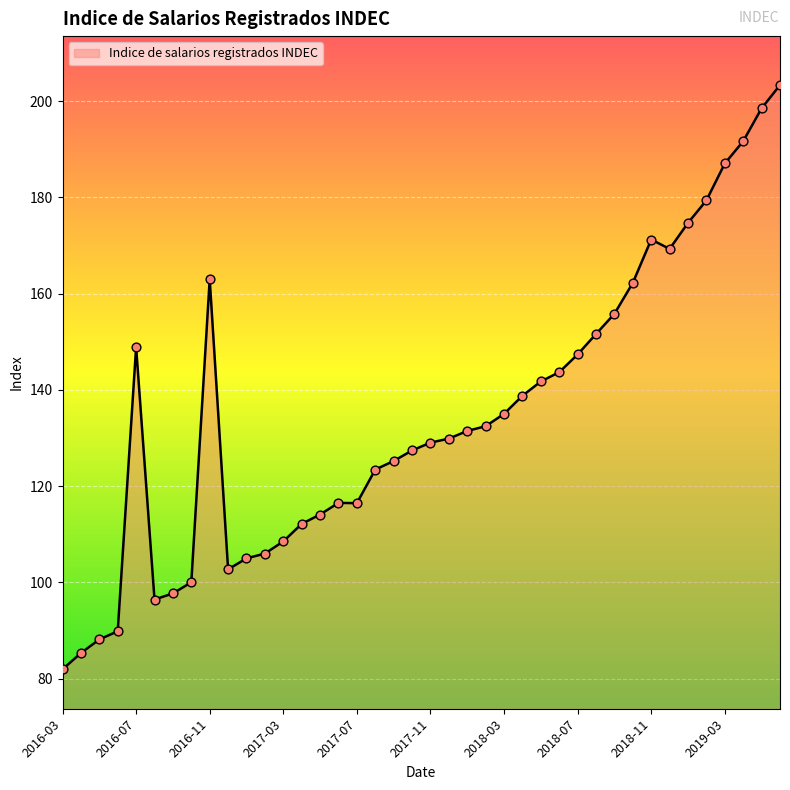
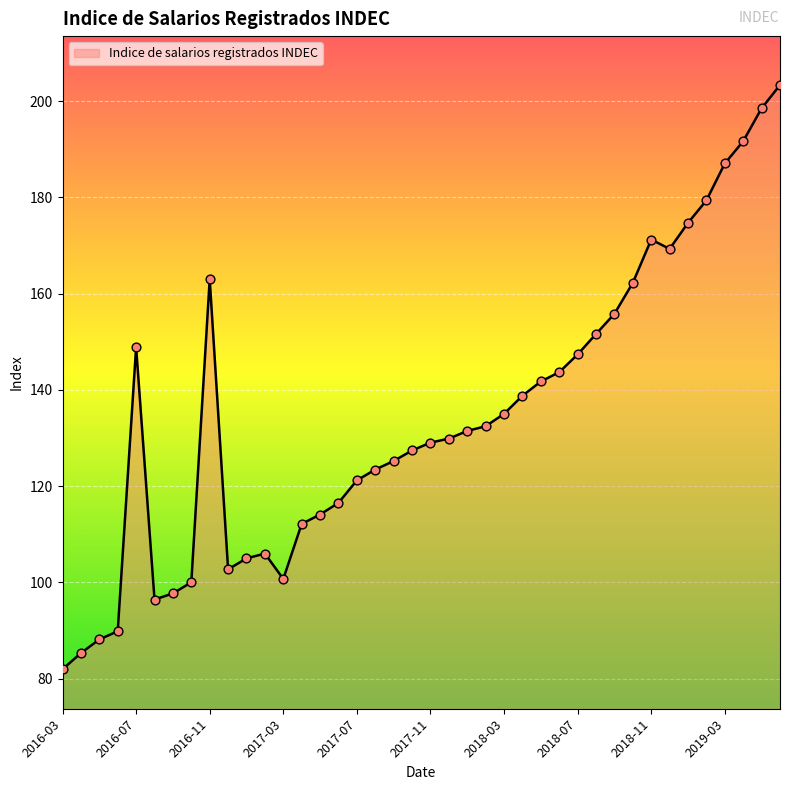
2017-03: 109 -> 101
2017-07: 116 -> 121
